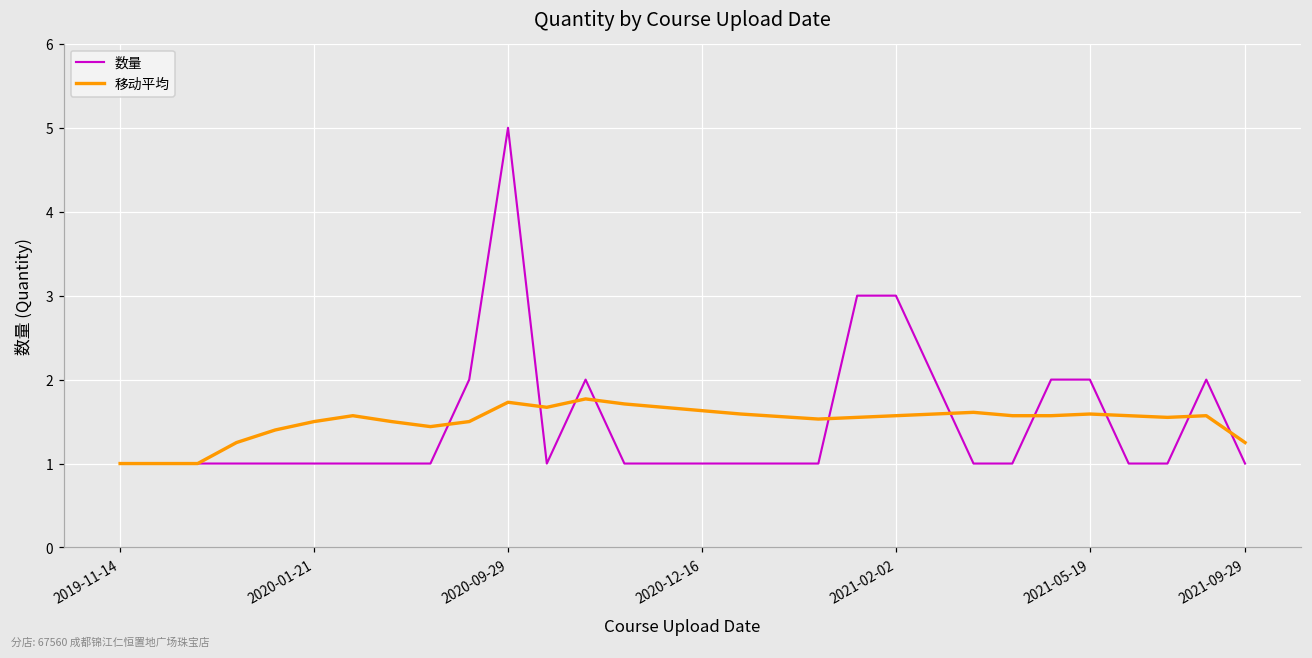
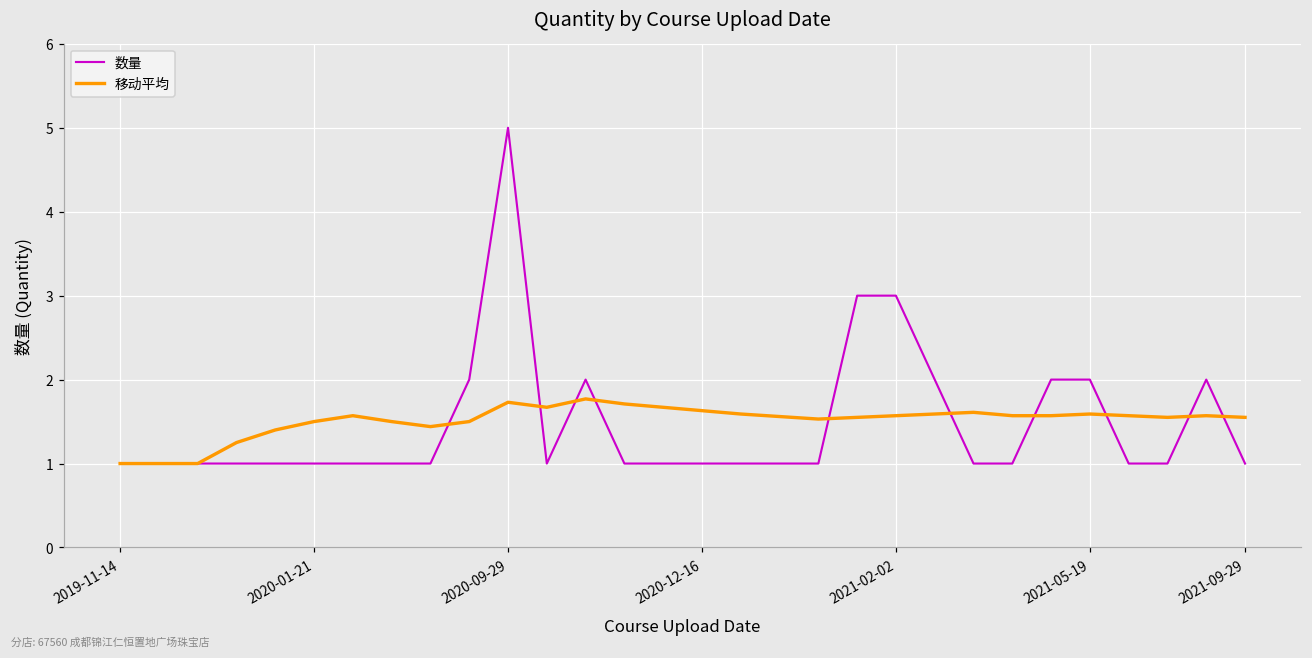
移动平均, 2021-09-29: 1.3 -> 1.6
